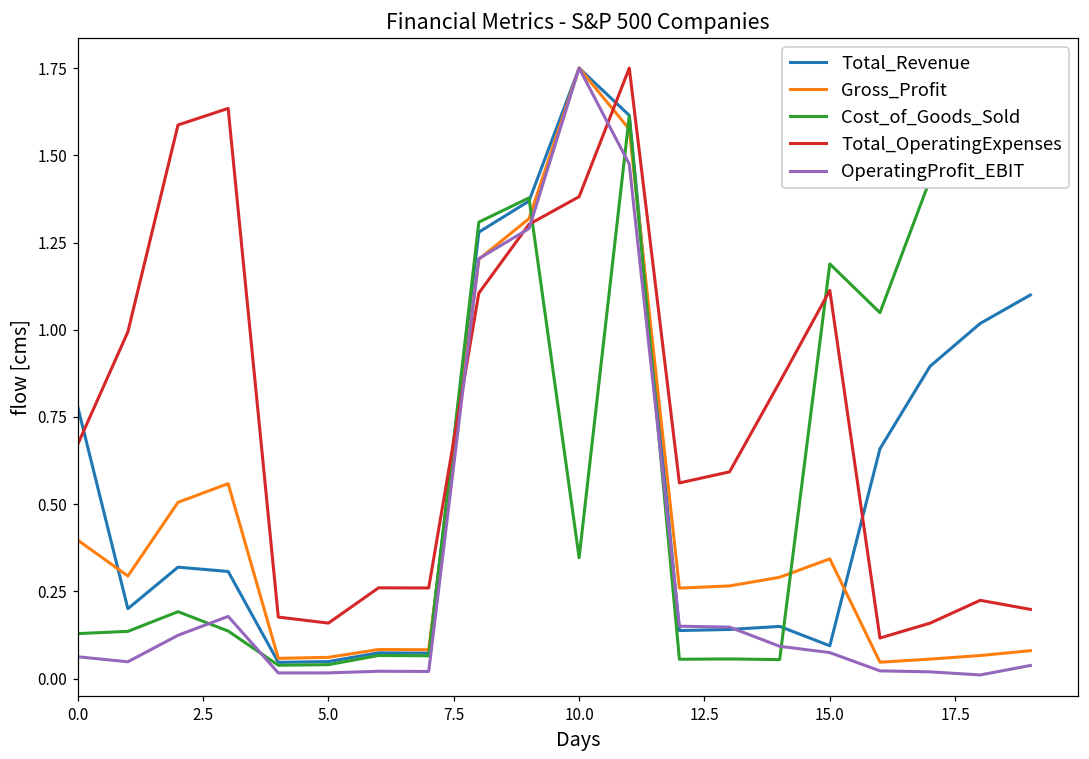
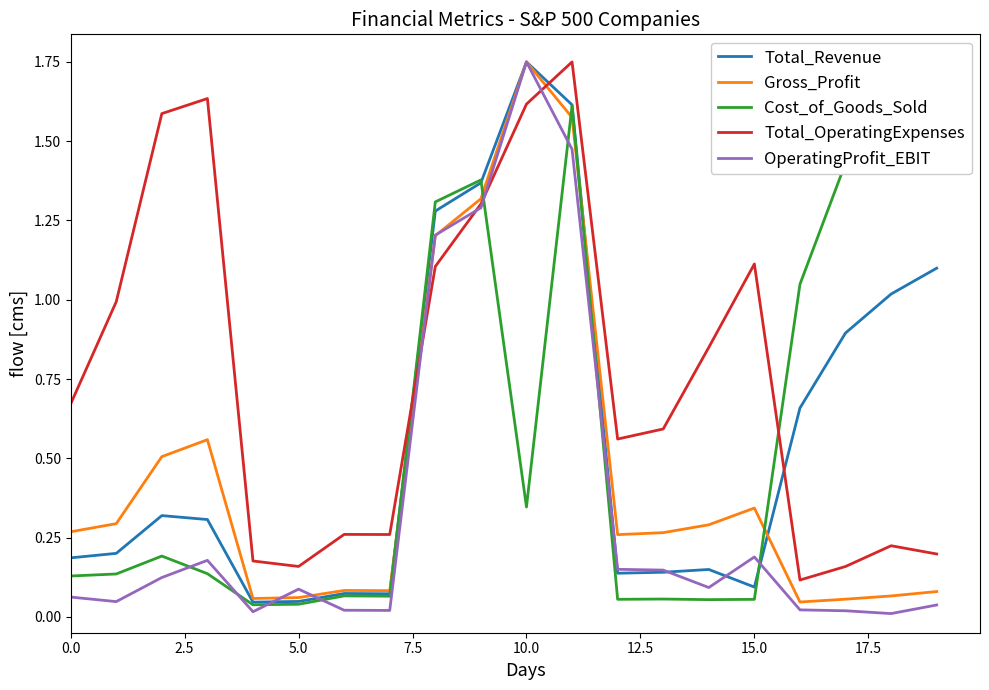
Total_Revenue, 0.0: 0.78 -> 0.19
Gross_Profit, 0.0: 0.40 -> 0.27
OperatingProfit_EBIT, 5.0: 0.02 -> 0.09
Total_OperatingExpenses, 10.0: 1.38 -> 1.62
Cost_of_Goods_Sold, 15.0: 1.19 -> 0.06
OperatingProfit_EBIT, 15.0: 0.07 -> 0.19
